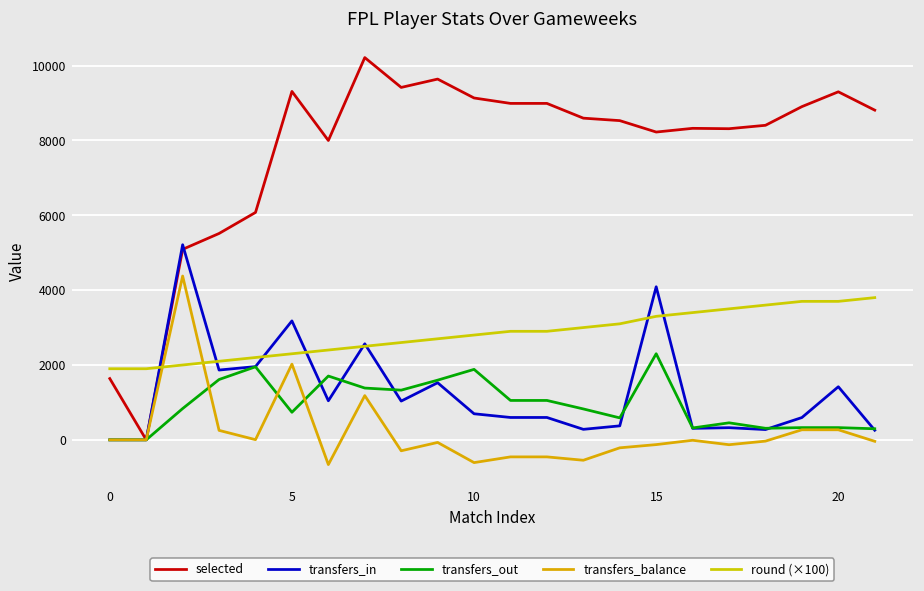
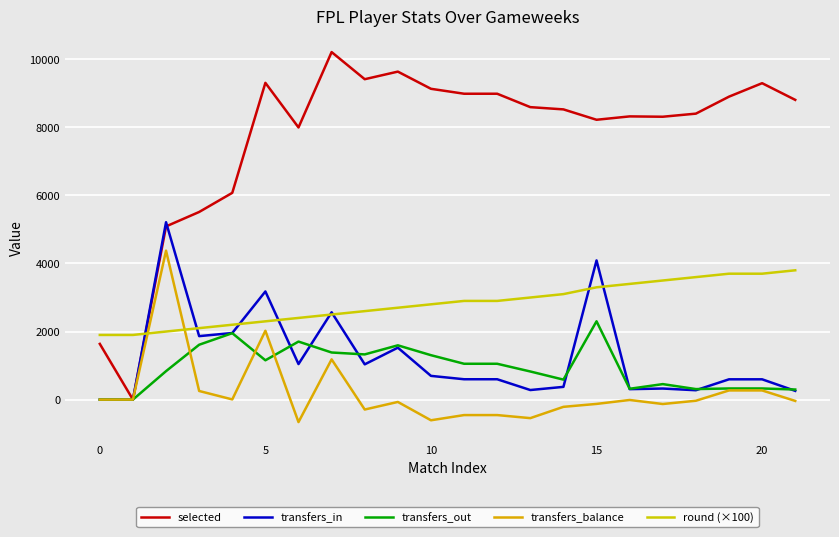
transfers_out, 5: 700 -> 1200
transfers_out, 10: 1900 -> 1300
transfers_in, 20: 1400 -> 600
